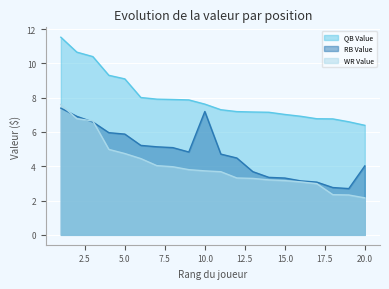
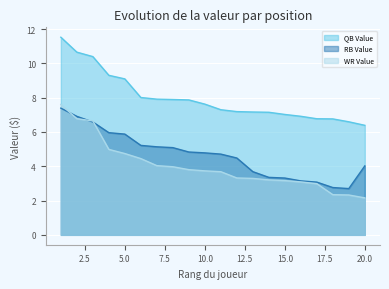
RB Value, 10.0: 7.2 -> 4.8
